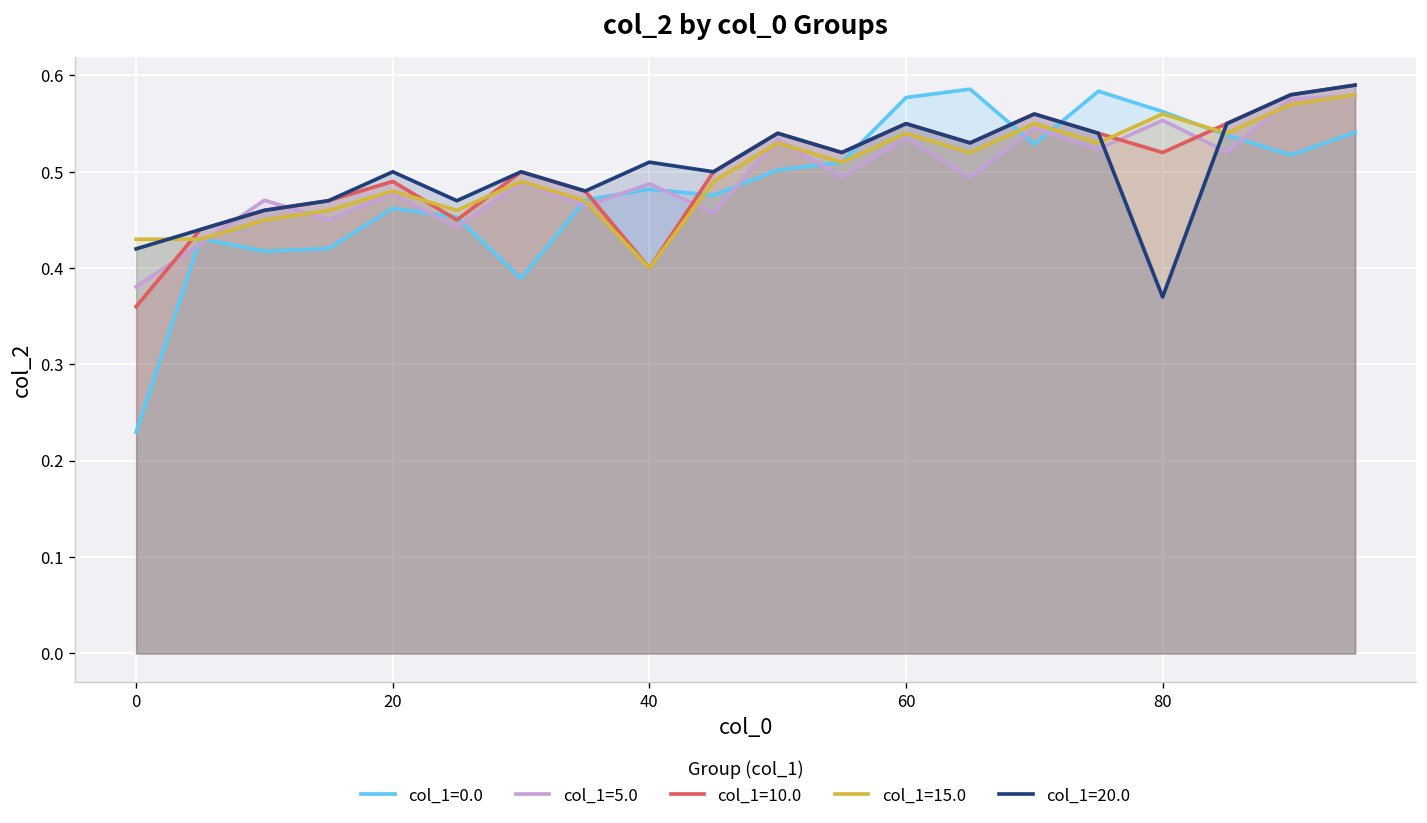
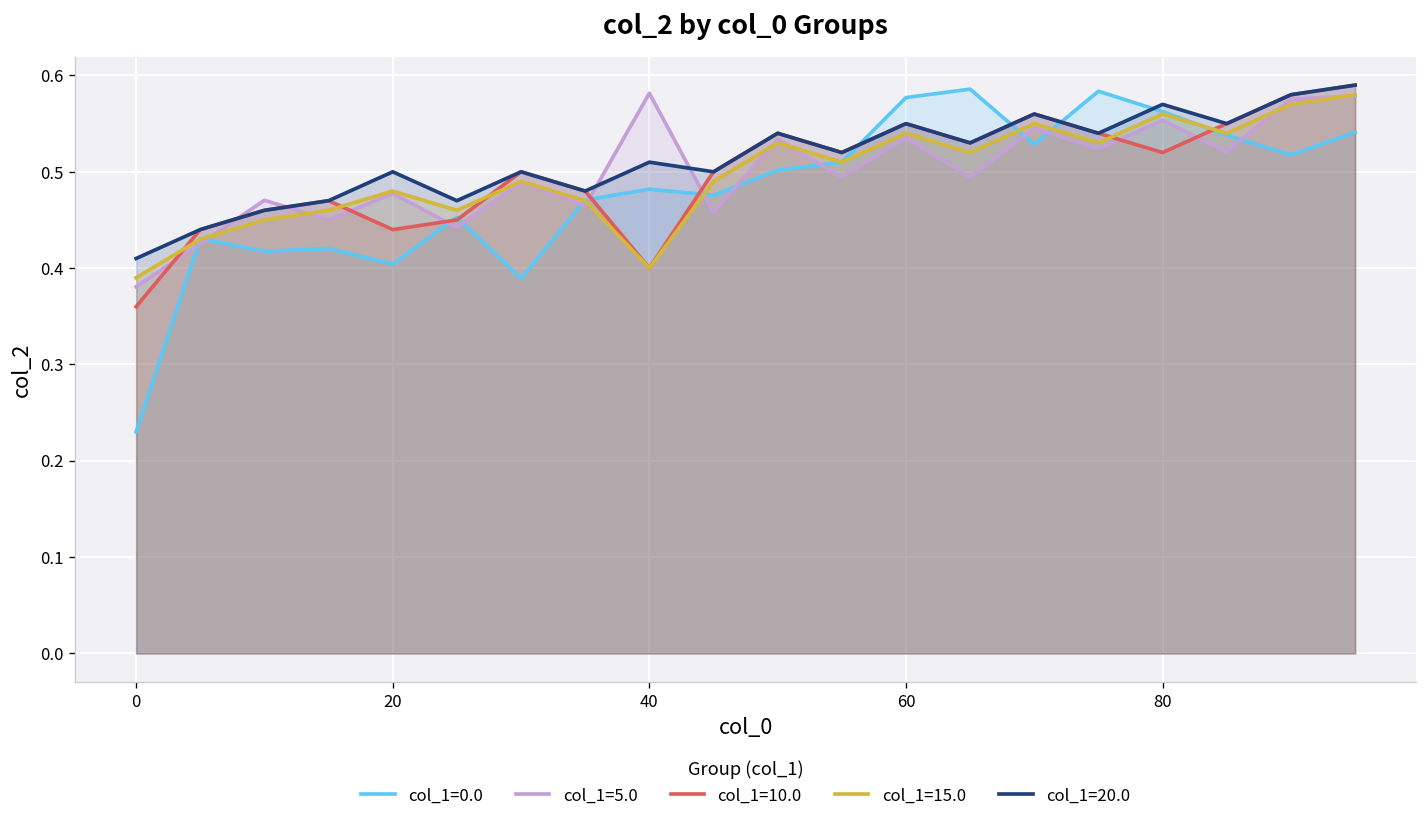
col_1=15.0, 0: 0.43 -> 0.39
col_1=20.0, 0: 0.42 -> 0.41
col_1=0.0, 20: 0.46 -> 0.40
col_1=10.0, 20: 0.49 -> 0.44
col_1=5.0, 40: 0.49 -> 0.58
col_1=20.0, 80: 0.37 -> 0.57
